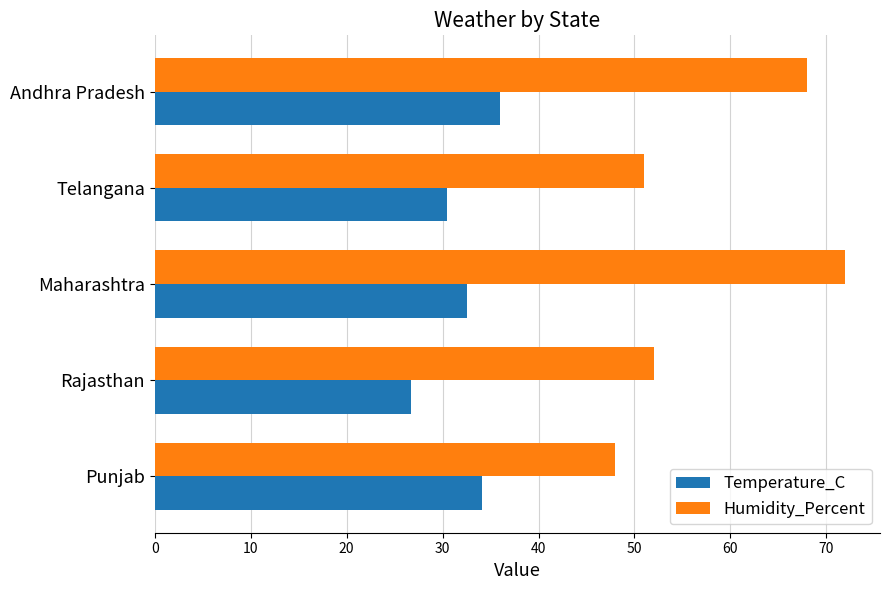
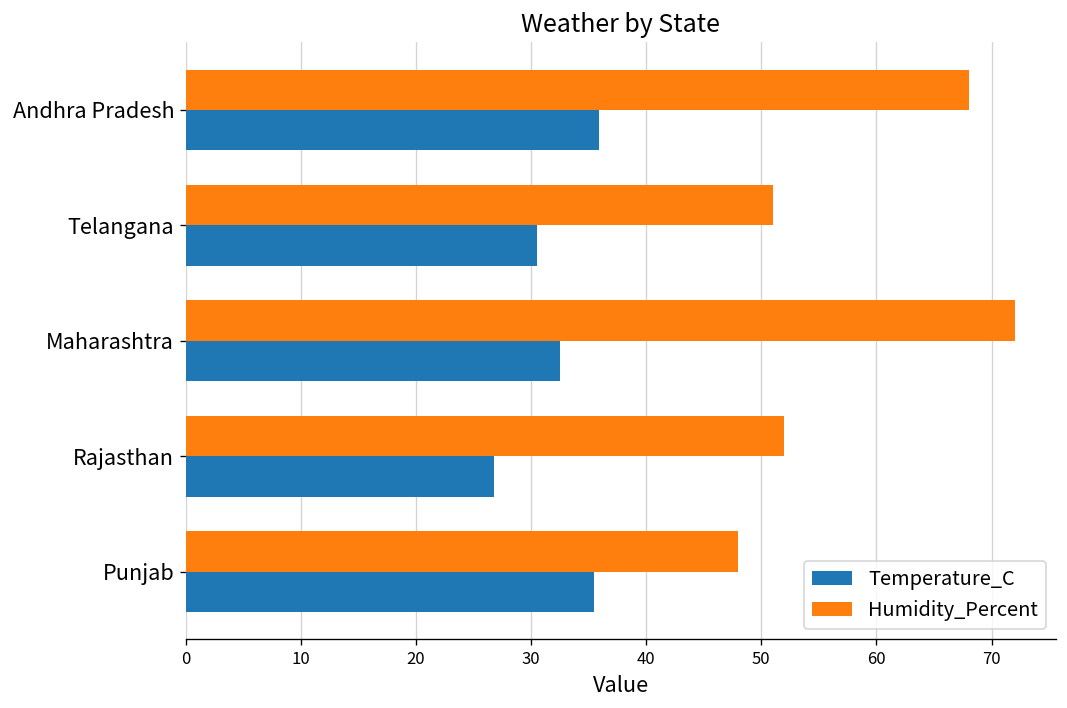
Temperature_C, Punjab: 34 -> 35
